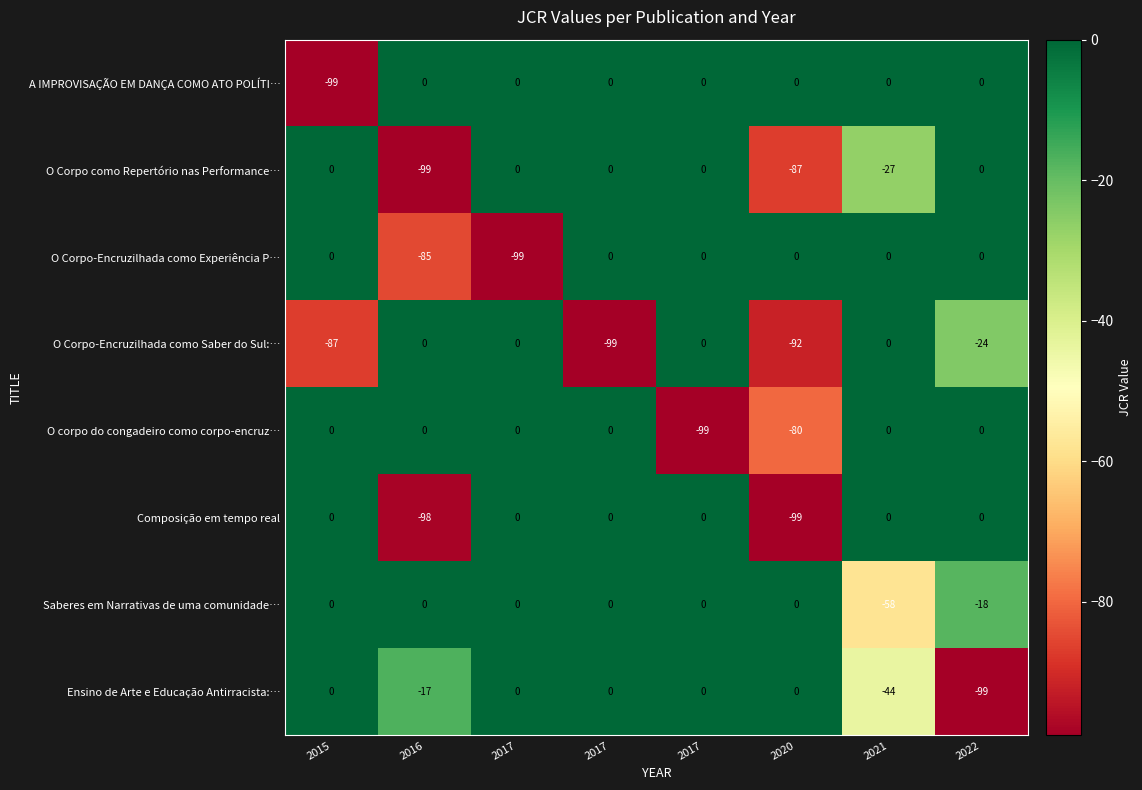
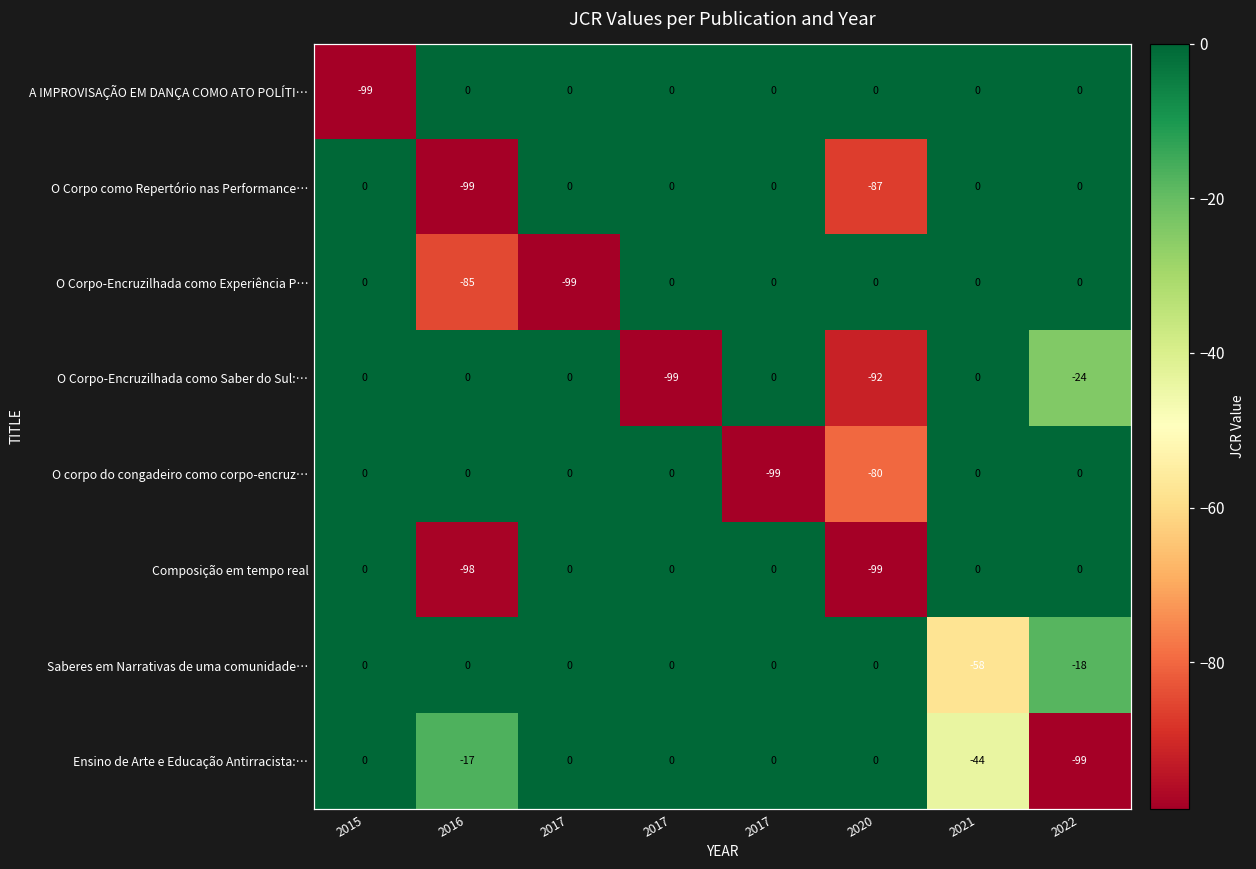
O Corpo como Repertório nas Performance…, 2021: -27 -> 0
O Corpo-Encruzilhada como Saber do Sul:…, 2015: -87 -> 0
